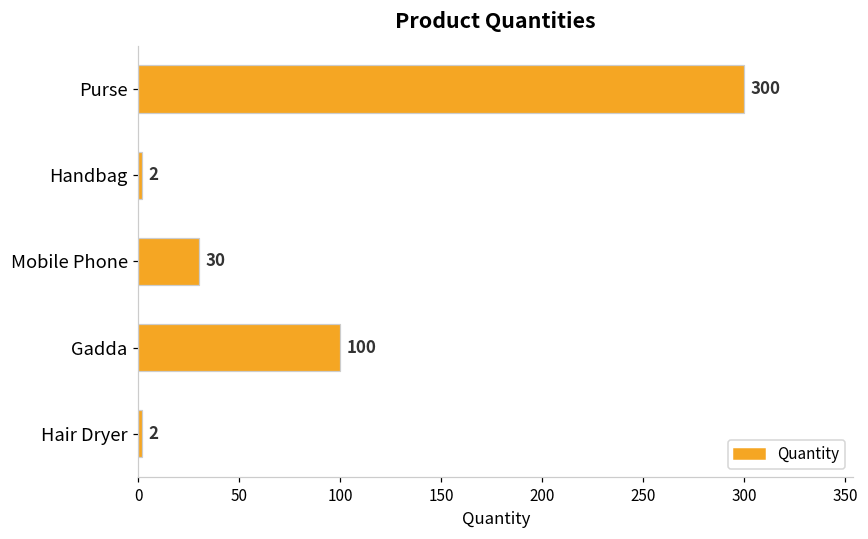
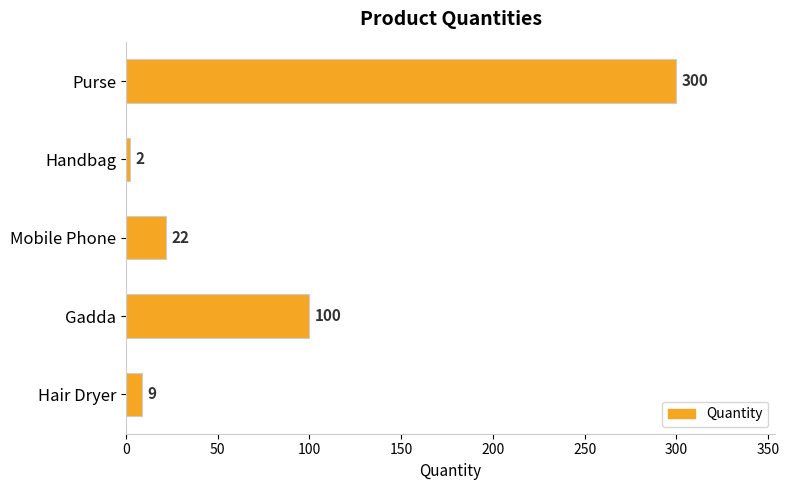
Mobile Phone: 30 -> 22
Hair Dryer: 2 -> 9
